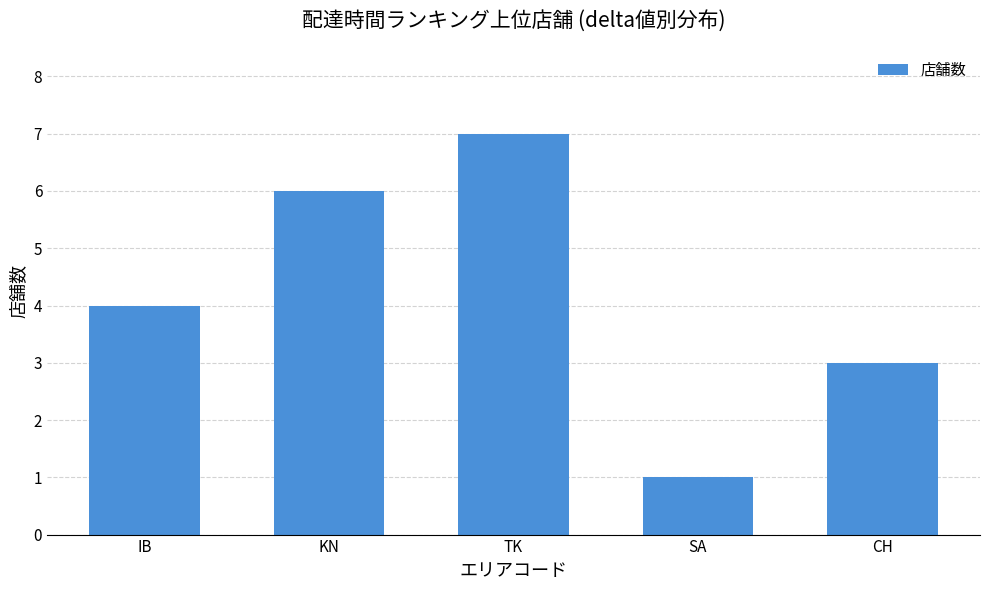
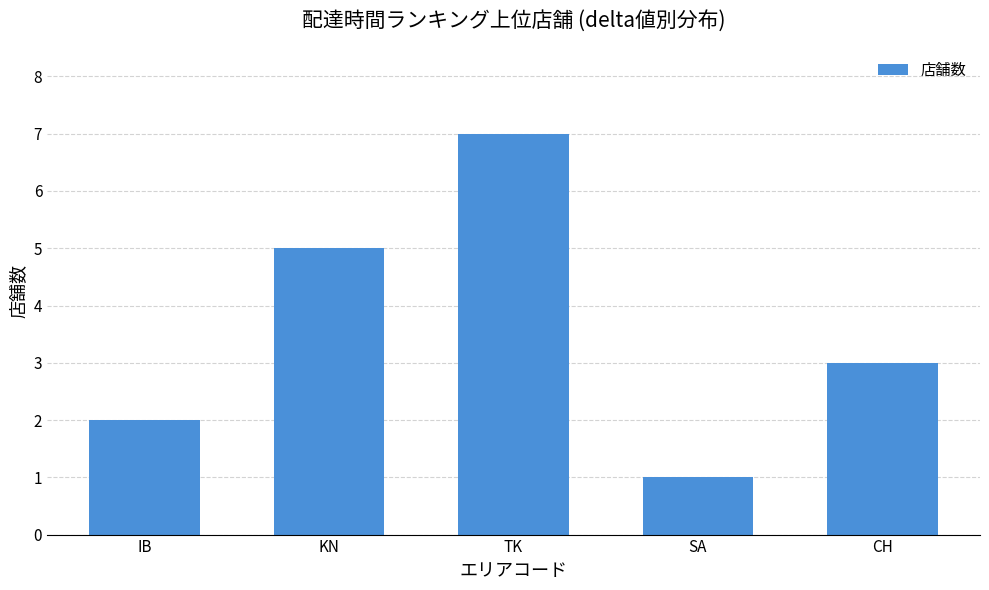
IB: 4 -> 2
KN: 6 -> 5
